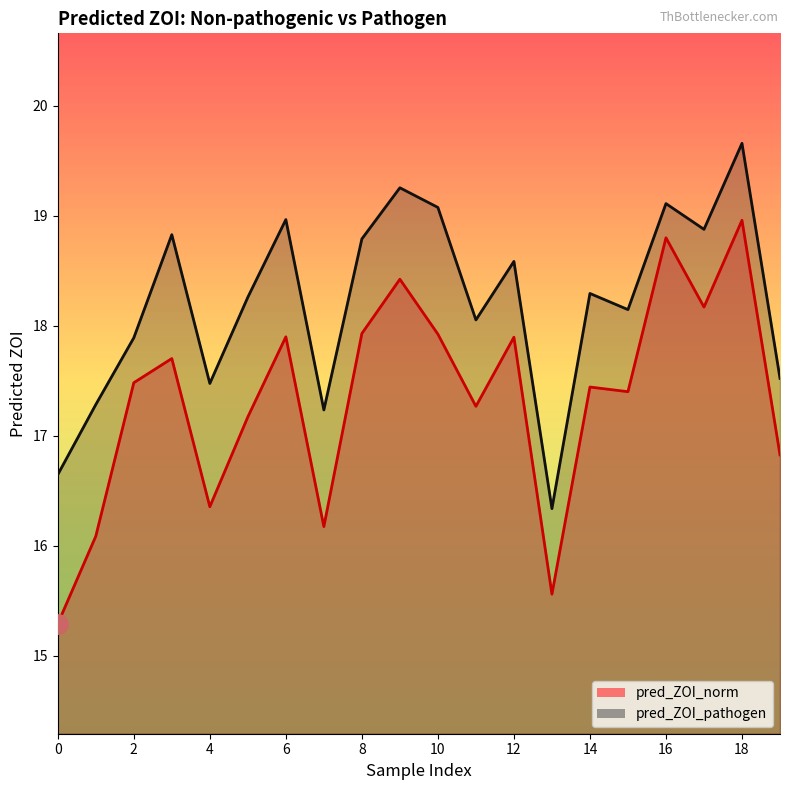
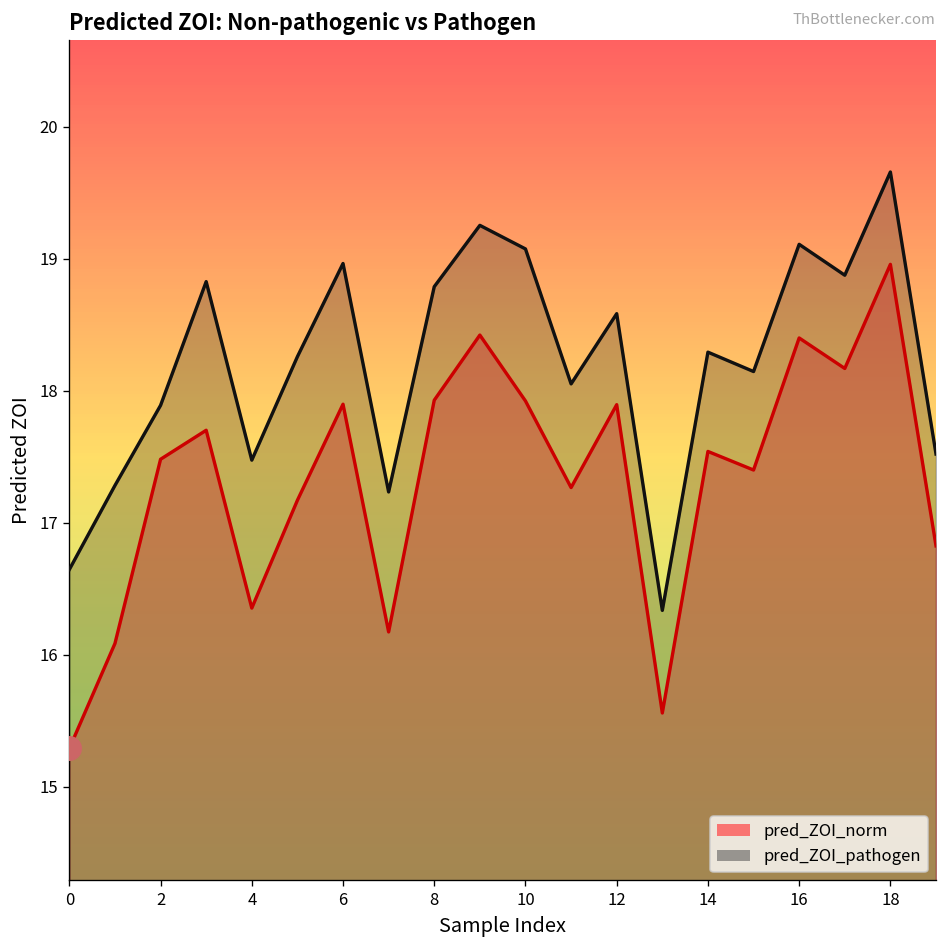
pred_ZOI_norm, 14: 17.44 -> 17.54
pred_ZOI_norm, 16: 18.80 -> 18.40
